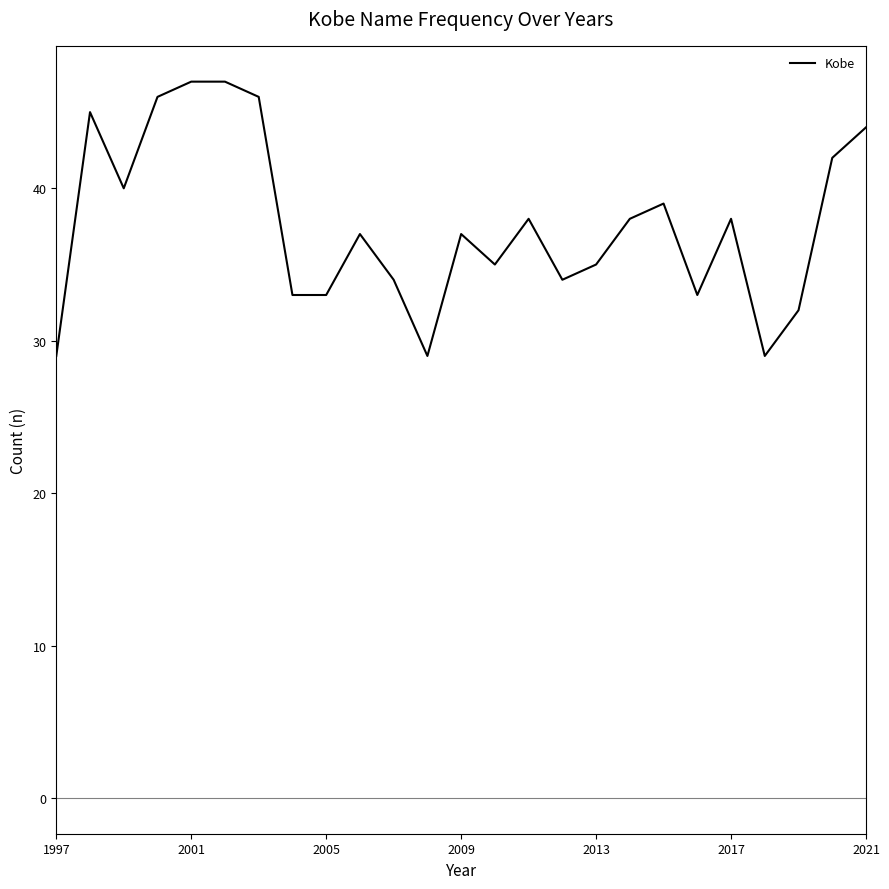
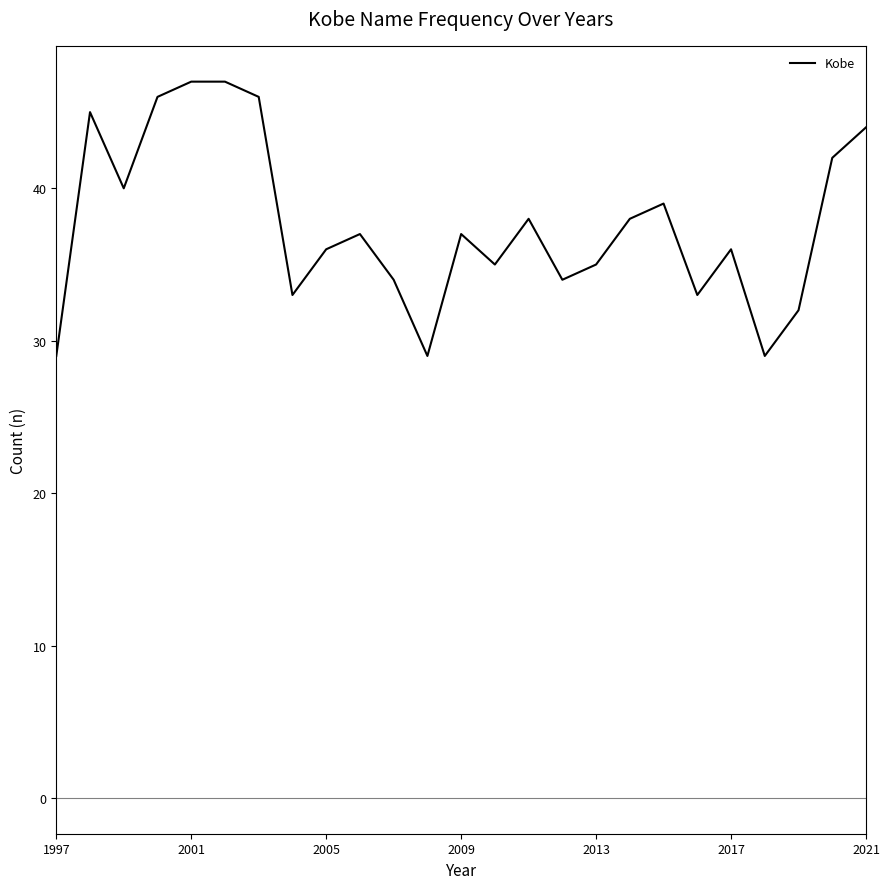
2005: 33 -> 36
2017: 38 -> 36
